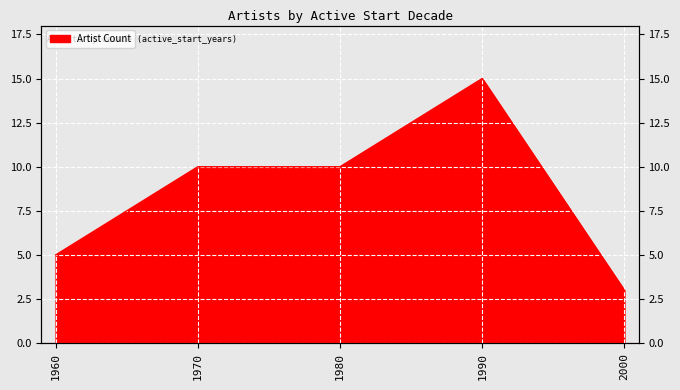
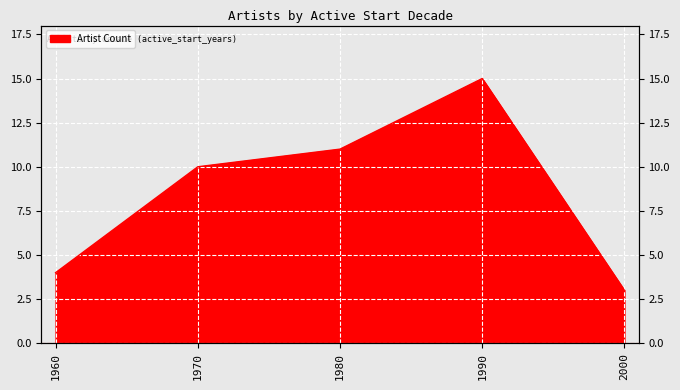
1960: 5 -> 4
1980: 10 -> 11
